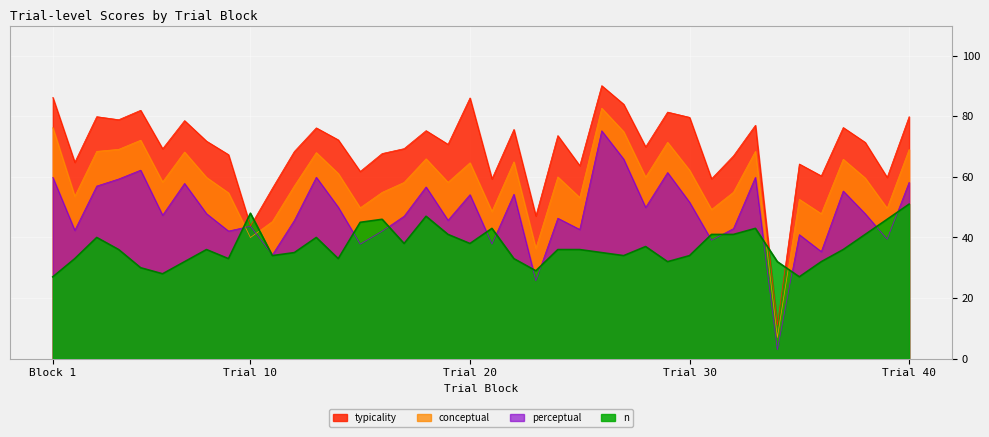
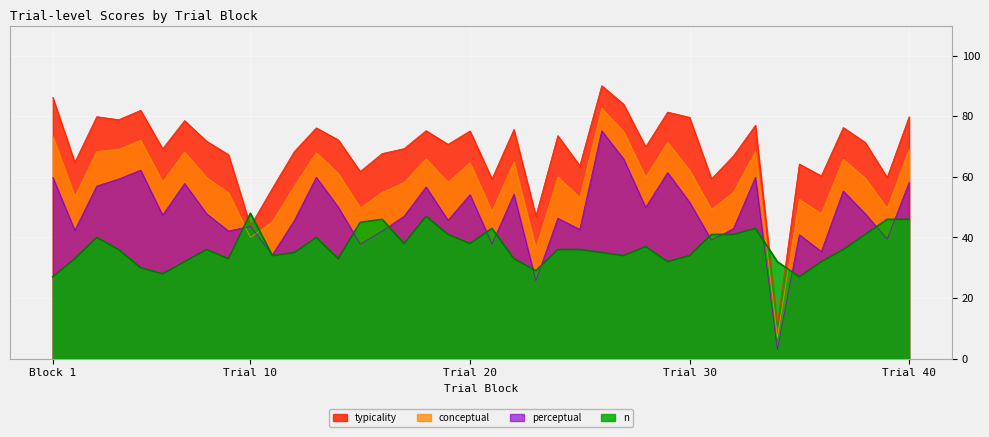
conceptual, Block 1: 76 -> 73
typicality, Trial 20: 86 -> 75
n, Trial 40: 51 -> 46
